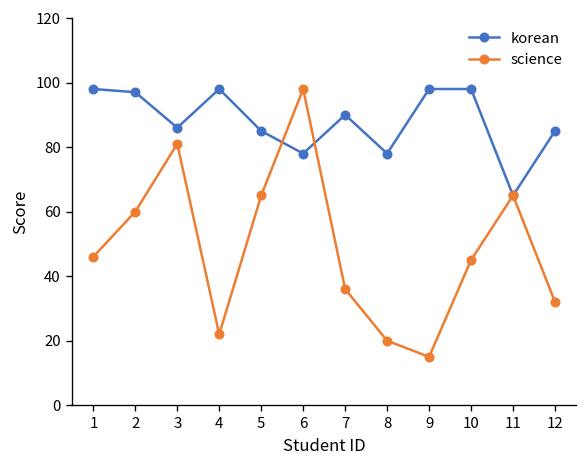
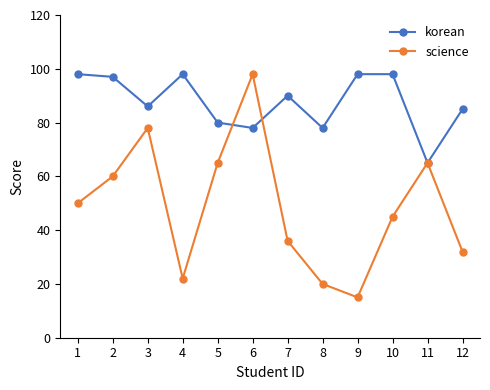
science, 1: 46 -> 50
science, 3: 81 -> 78
korean, 5: 85 -> 80
